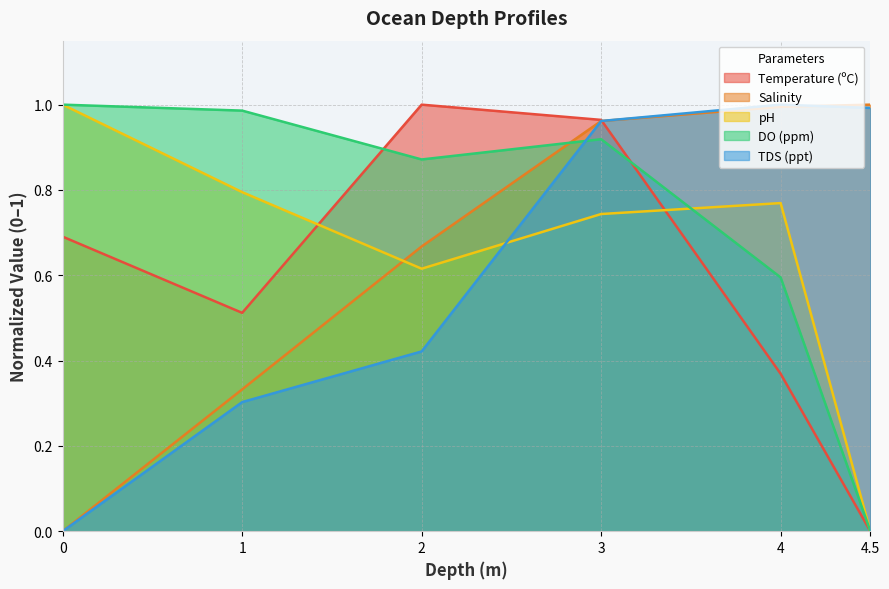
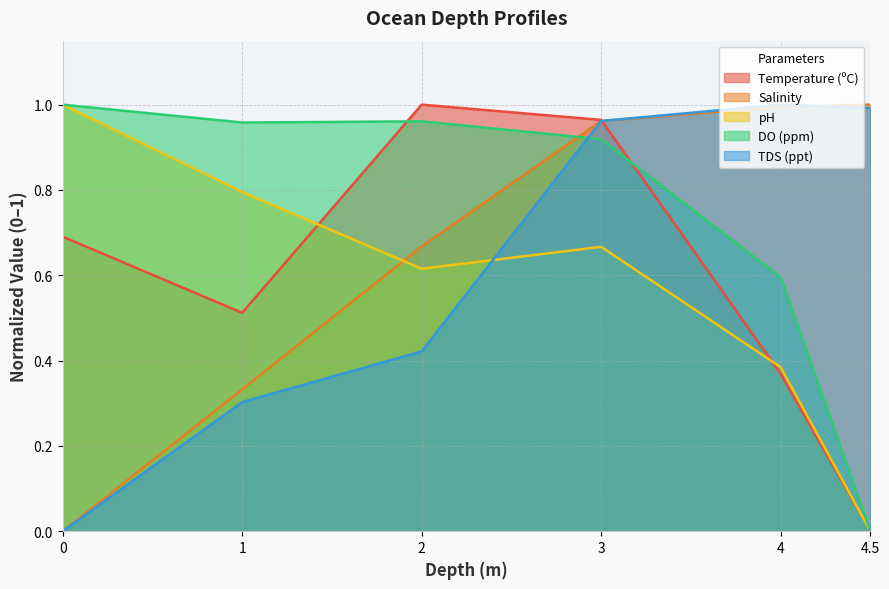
DO (ppm), 1: 0.99 -> 0.96
DO (ppm), 2: 0.87 -> 0.96
pH, 3: 0.74 -> 0.67
pH, 4: 0.77 -> 0.38
